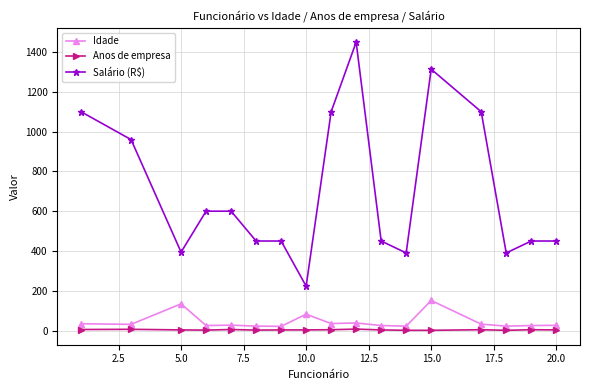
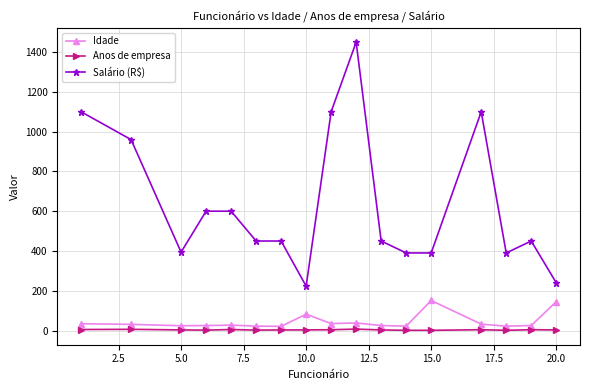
Idade, 5.0: 130 -> 20
Salário (R$), 15.0: 1310 -> 390
Idade, 20.0: 30 -> 150
Salário (R$), 20.0: 450 -> 240
